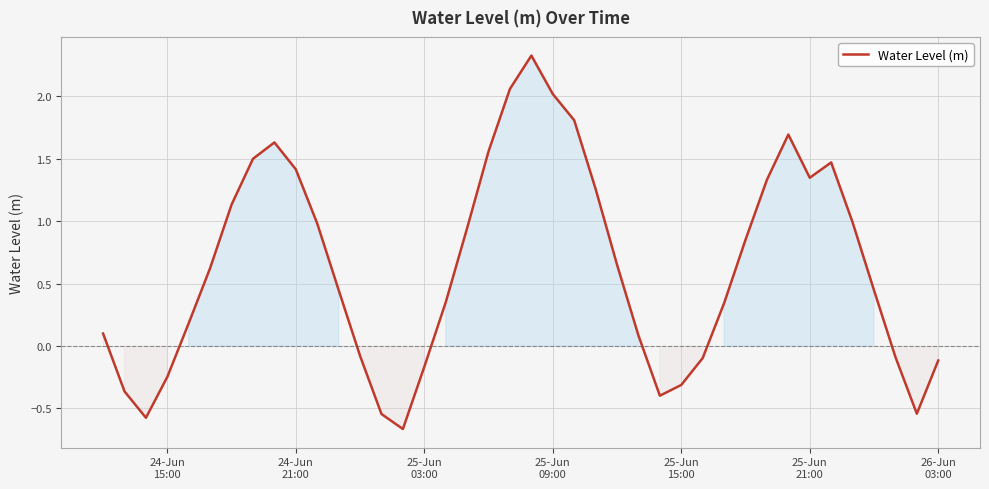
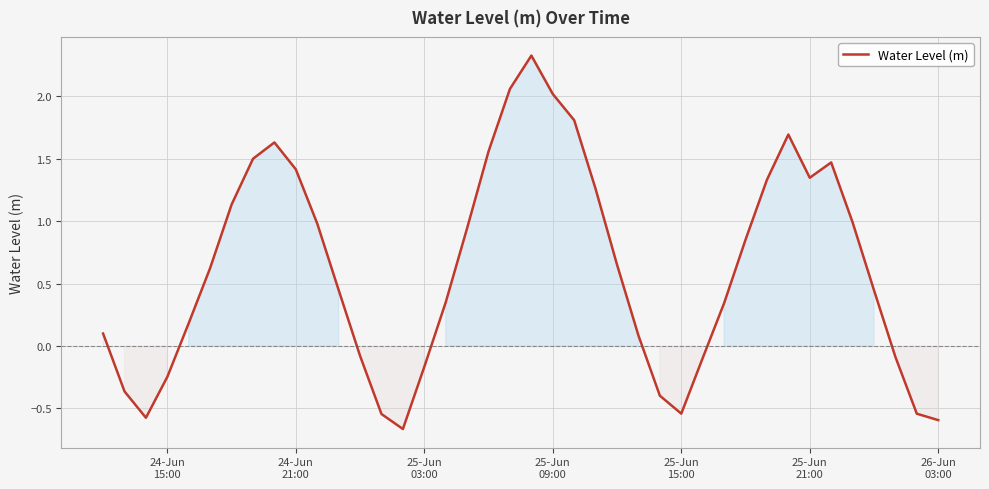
25-Jun 15:00: -0.31 -> -0.54
26-Jun 03:00: -0.12 -> -0.59
